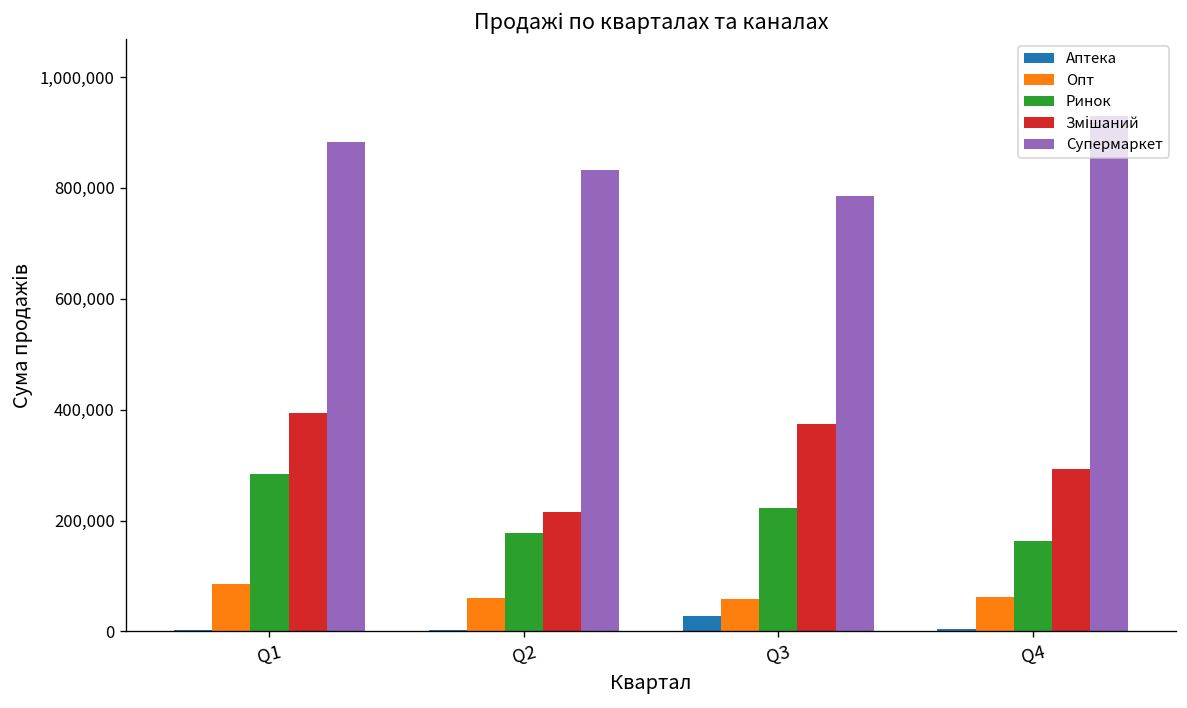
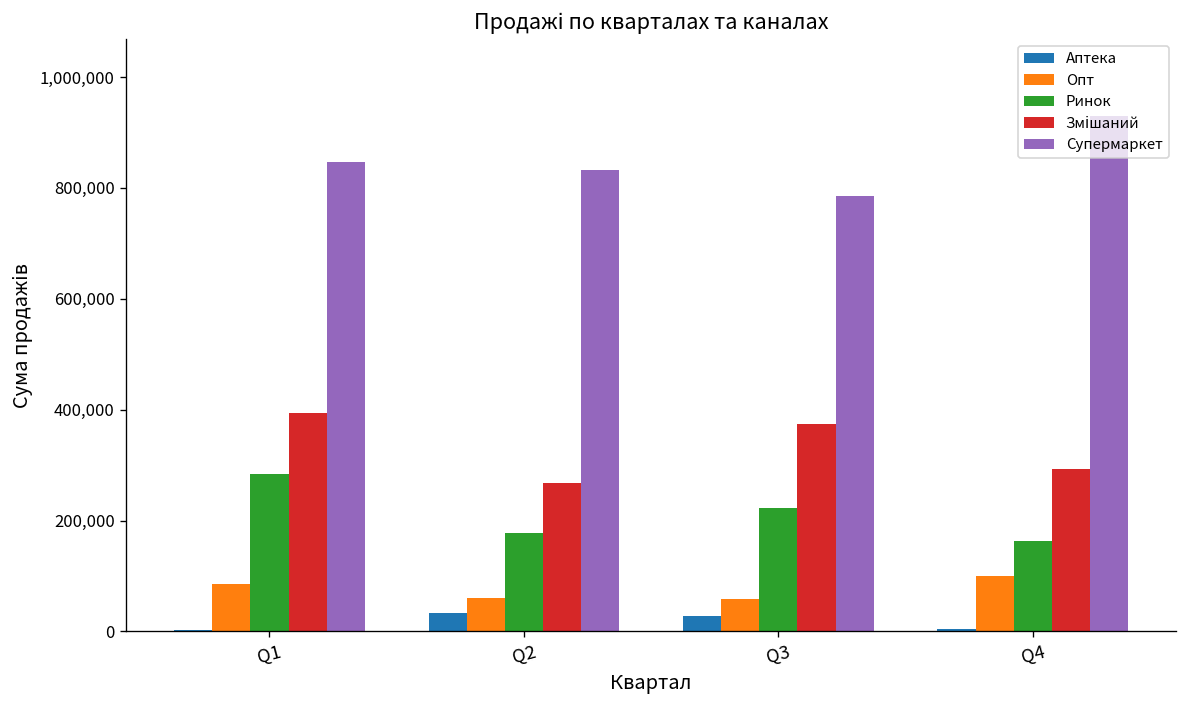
Супермаркет, Q1: 880,000 -> 850,000
Аптека, Q2: 0 -> 30,000
Змішаний, Q2: 220,000 -> 270,000
Опт, Q4: 60,000 -> 100,000
